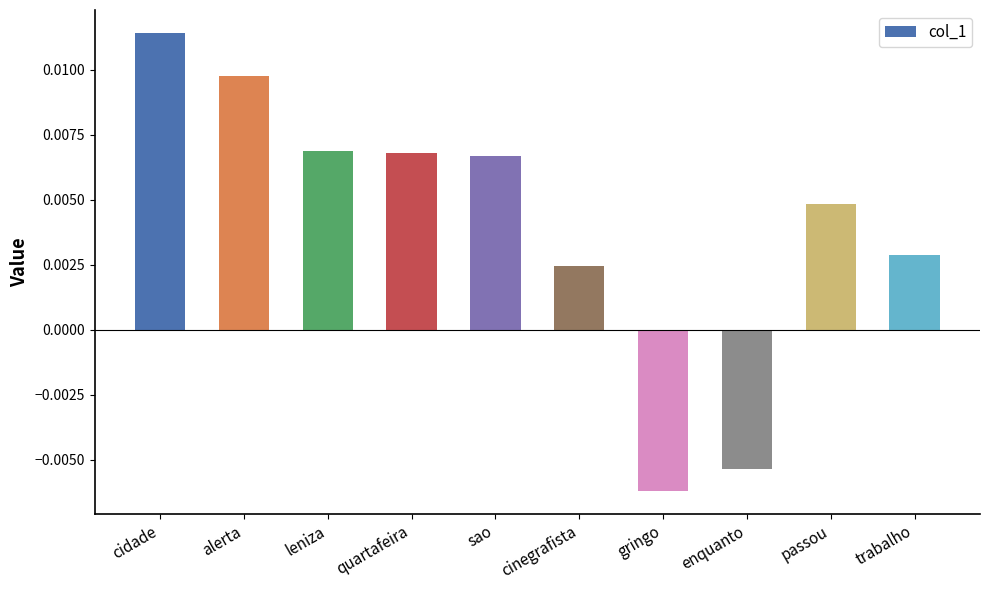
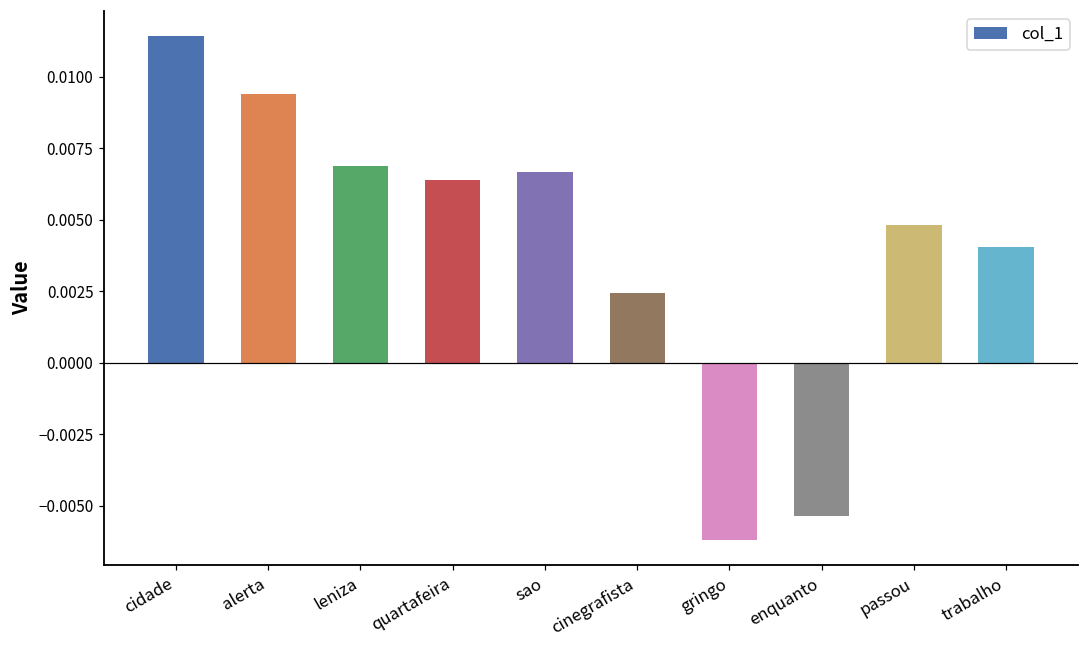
alerta: 0.0098 -> 0.0094
quartafeira: 0.0068 -> 0.0064
trabalho: 0.0029 -> 0.0040
